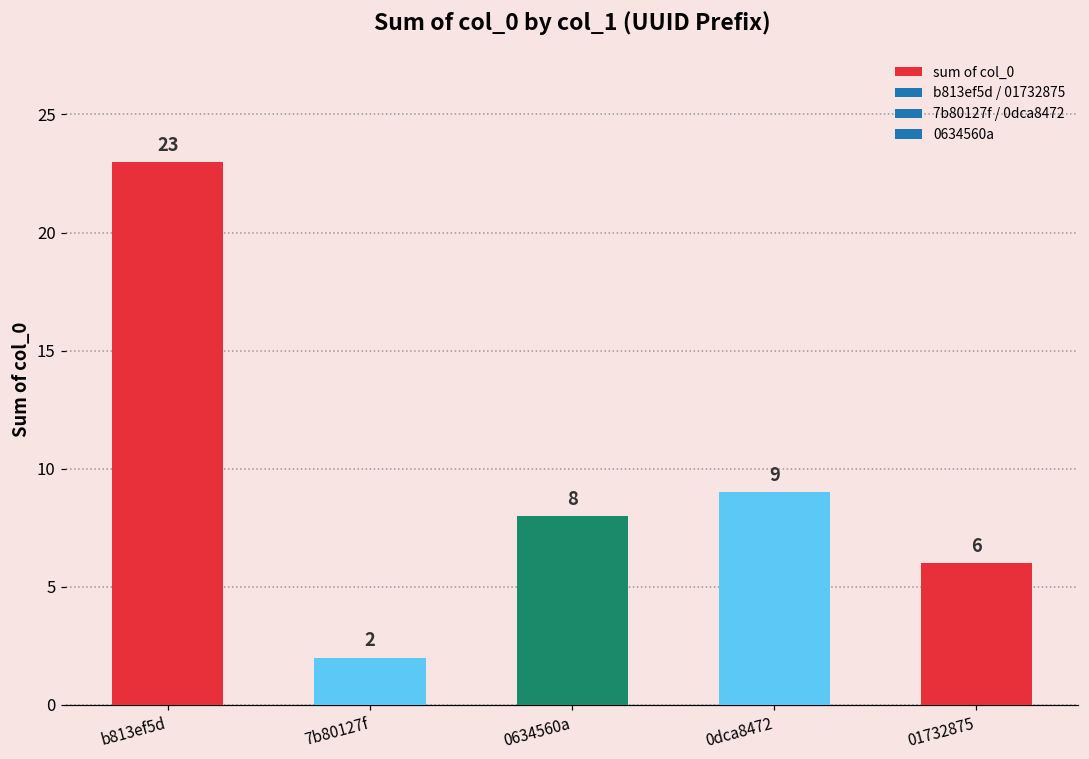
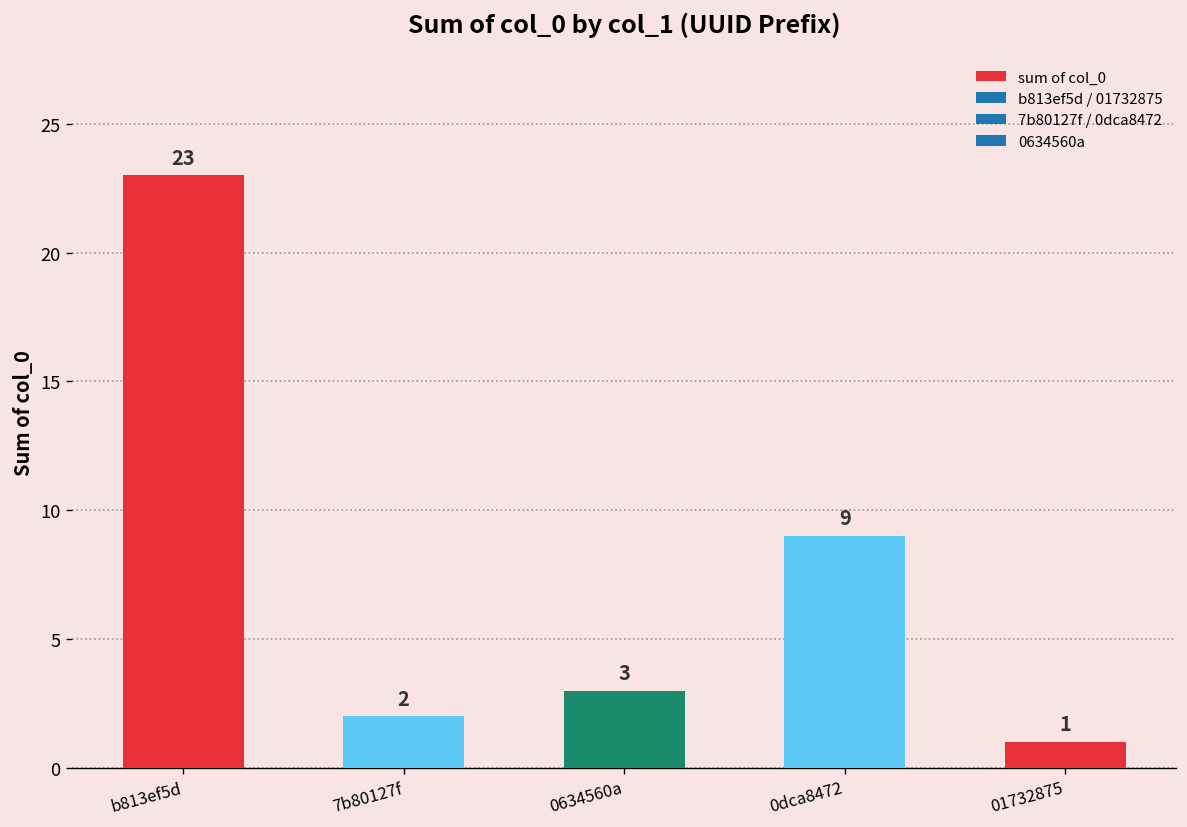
0634560a: 8 -> 3
01732875: 6 -> 1
